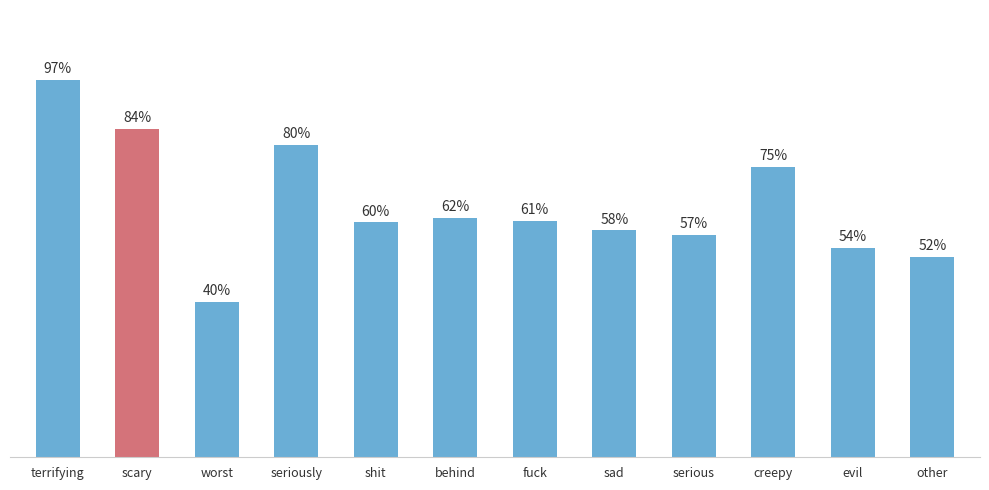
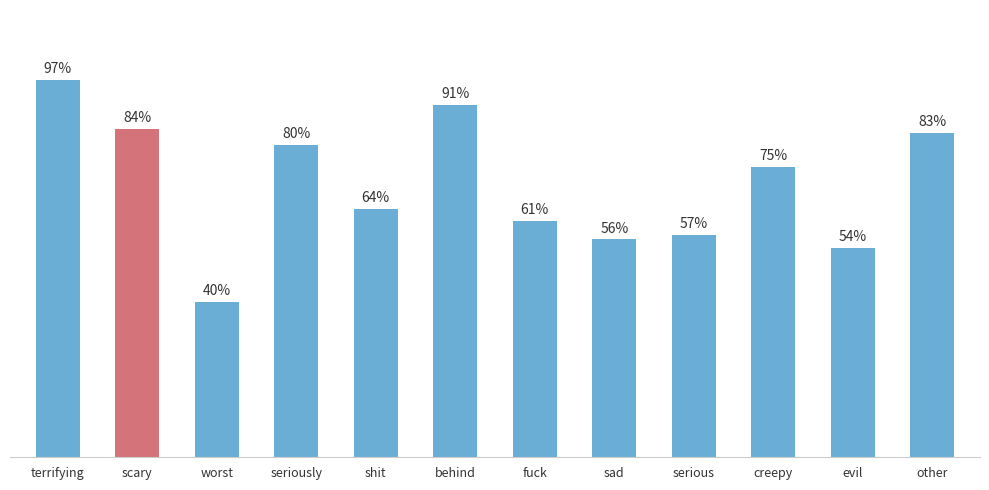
shit: 60% -> 64%
behind: 62% -> 91%
sad: 58% -> 56%
other: 52% -> 83%
